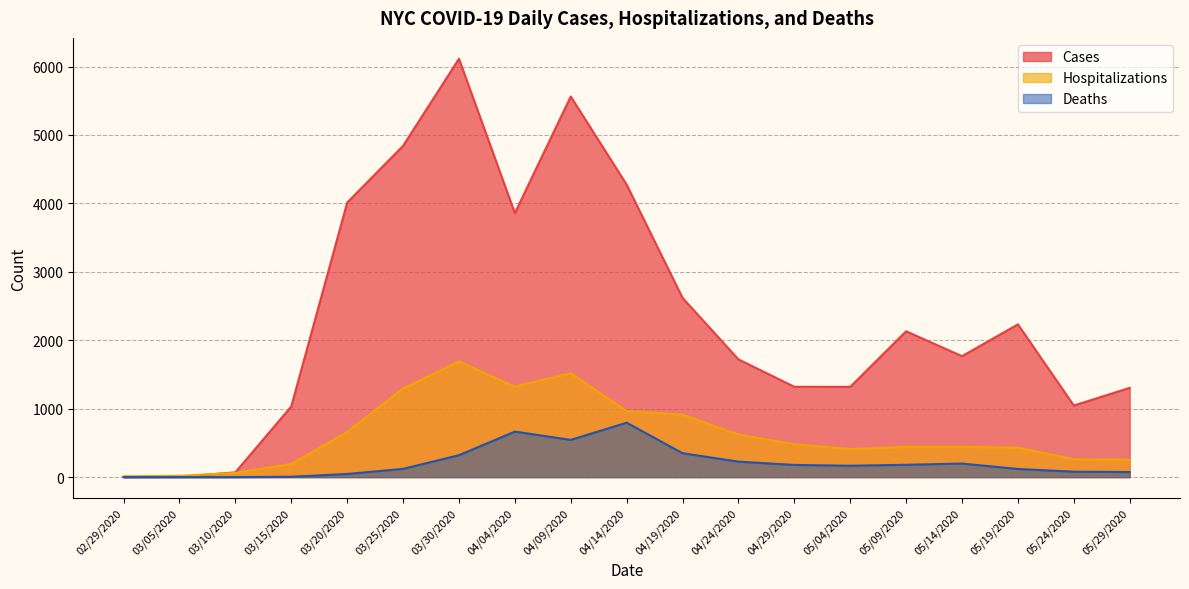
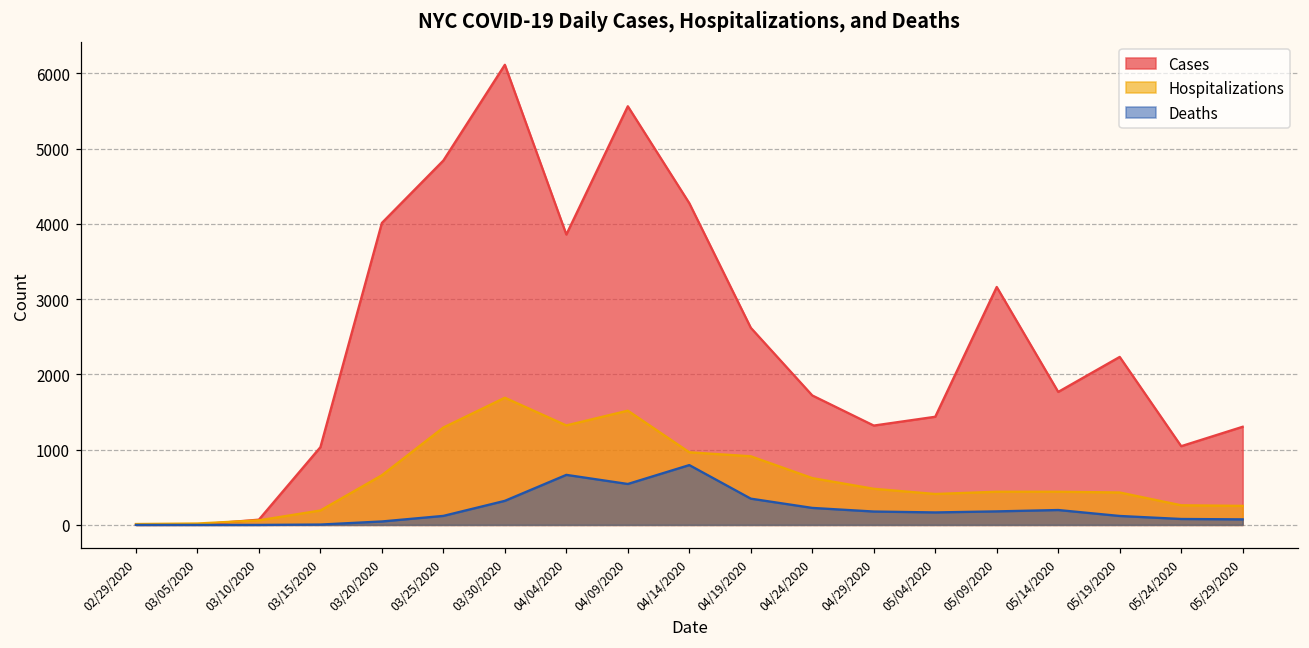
Cases, 05/04/2020: 1300 -> 1400
Cases, 05/09/2020: 2100 -> 3200
